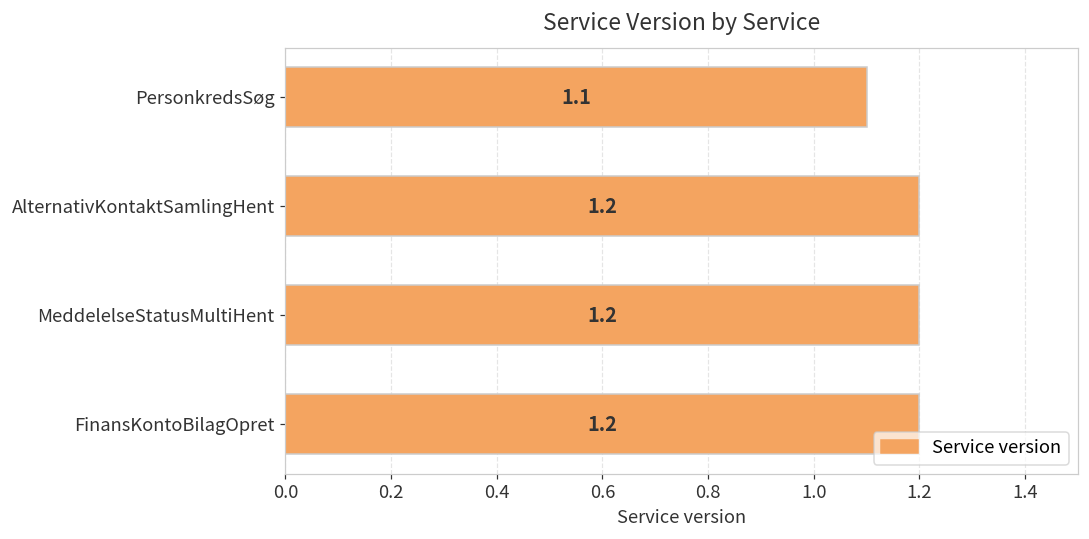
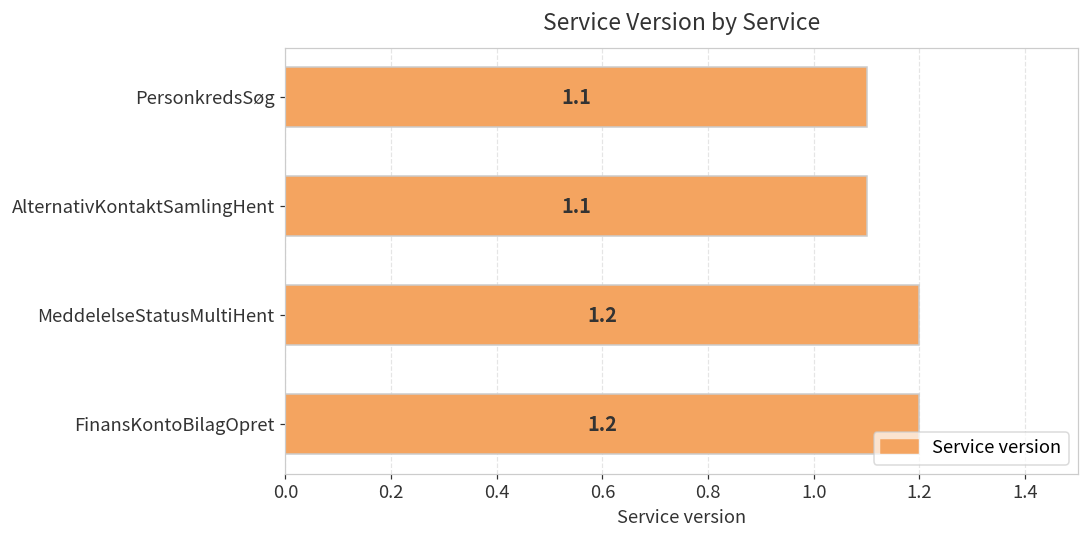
AlternativKontaktSamlingHent: 1.2 -> 1.1
